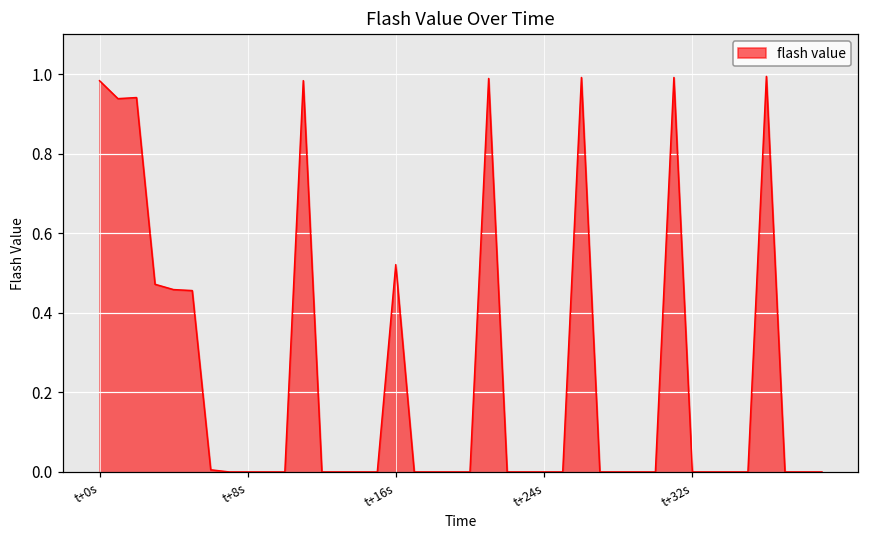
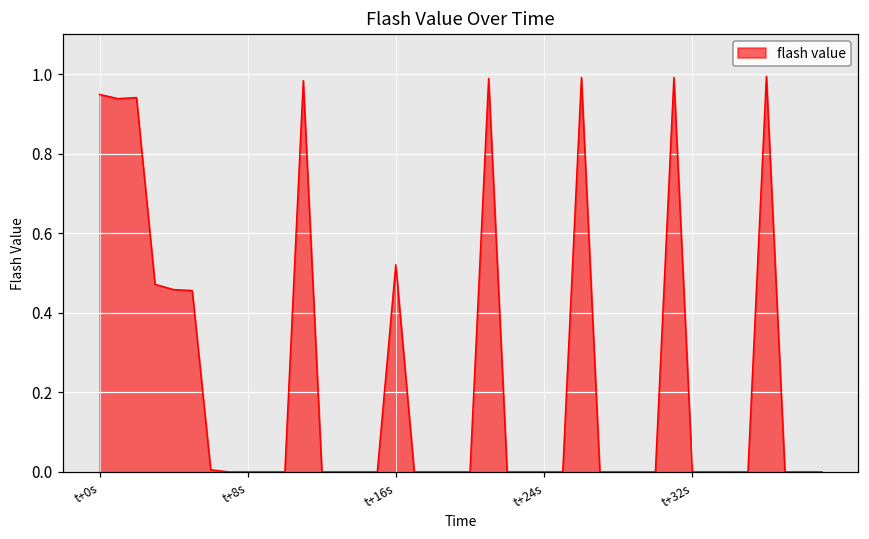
t+0s: 0.98 -> 0.95
